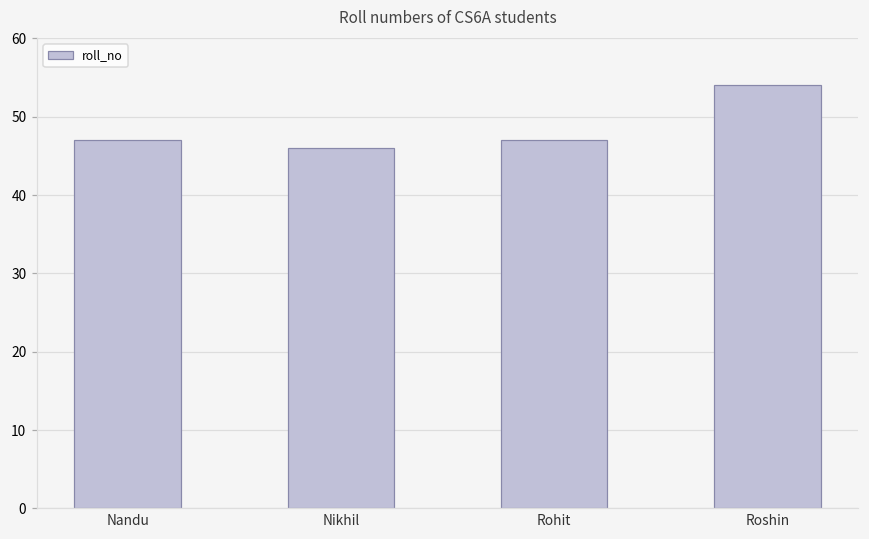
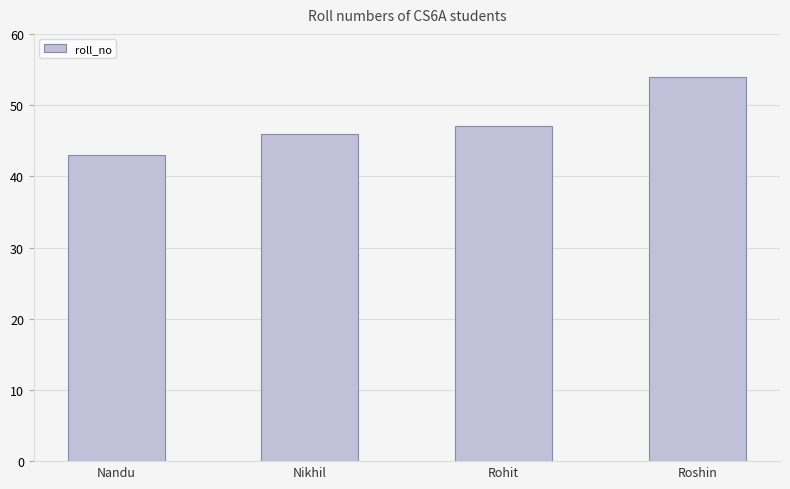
Nandu: 47 -> 43
